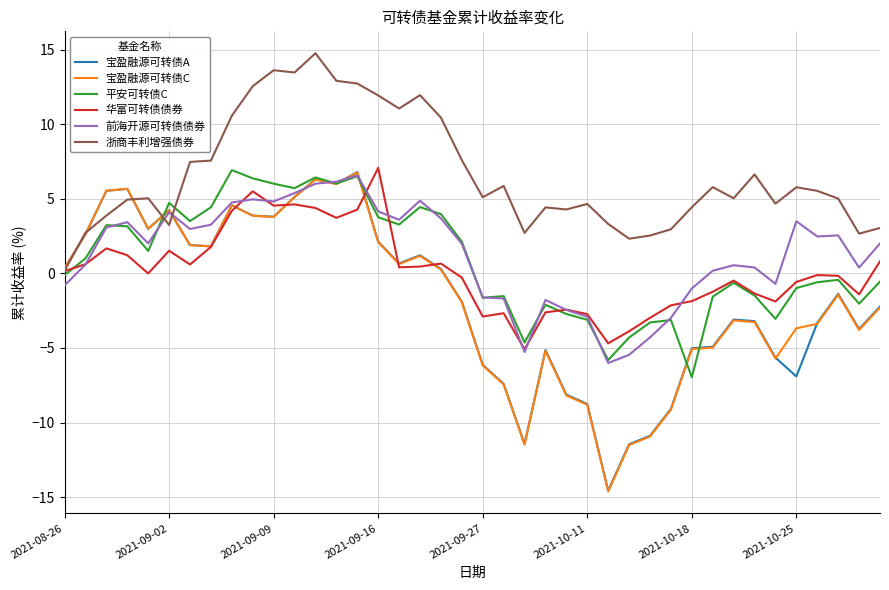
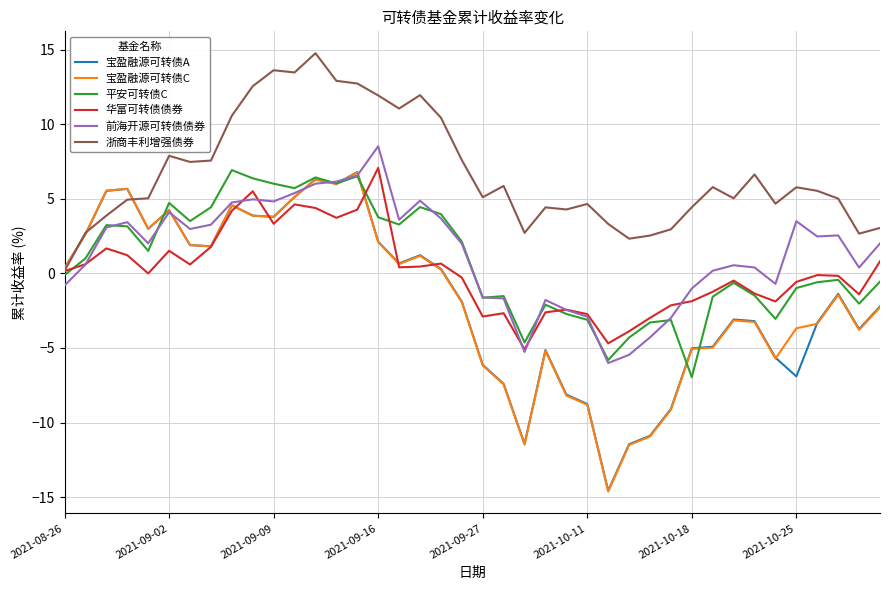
浙商丰利增强债券, 2021-09-02: 3.3 -> 7.9
华富可转债债券, 2021-09-09: 4.6 -> 3.3
前海开源可转债债券, 2021-09-16: 4.2 -> 8.5
